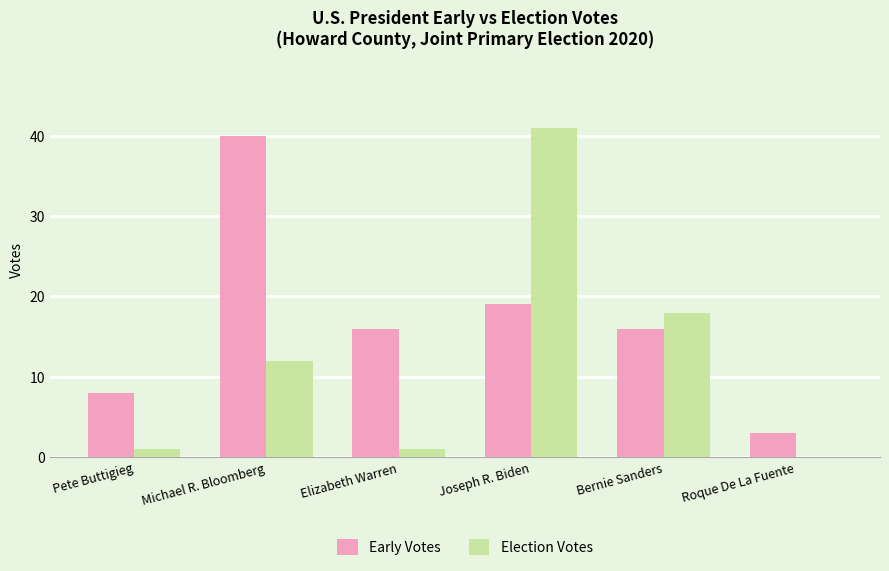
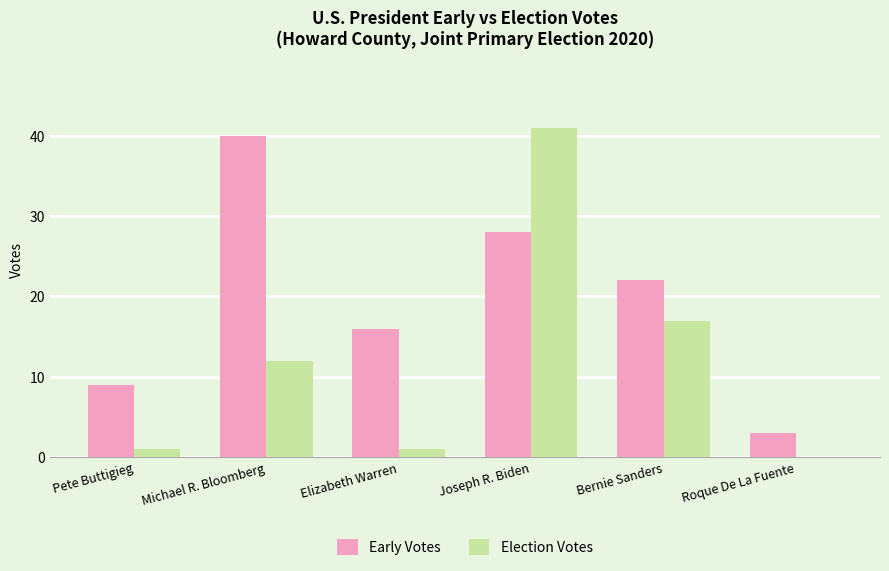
Early Votes, Pete Buttigieg: 8 -> 9
Early Votes, Joseph R. Biden: 19 -> 28
Early Votes, Bernie Sanders: 16 -> 22
Election Votes, Bernie Sanders: 18 -> 17
